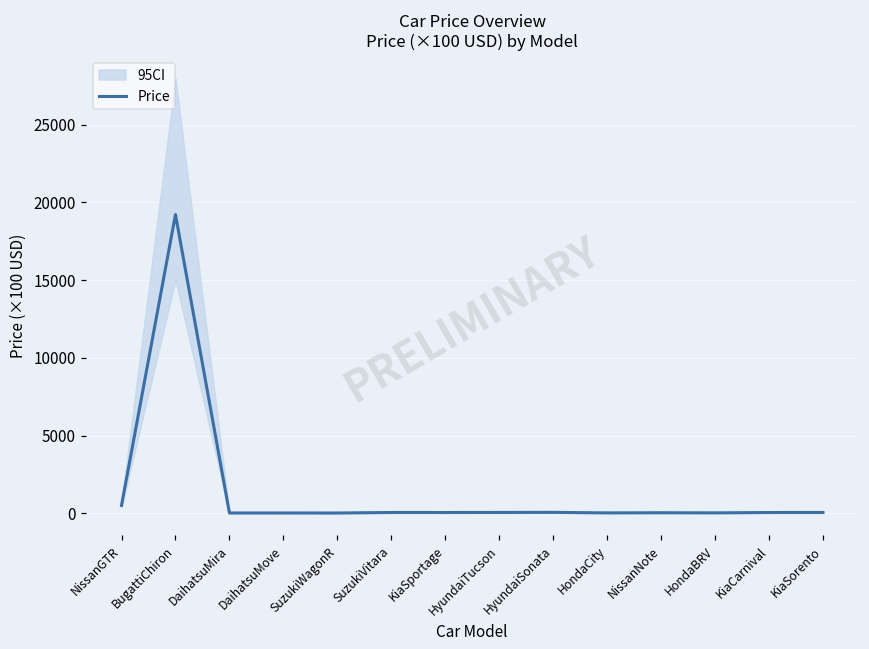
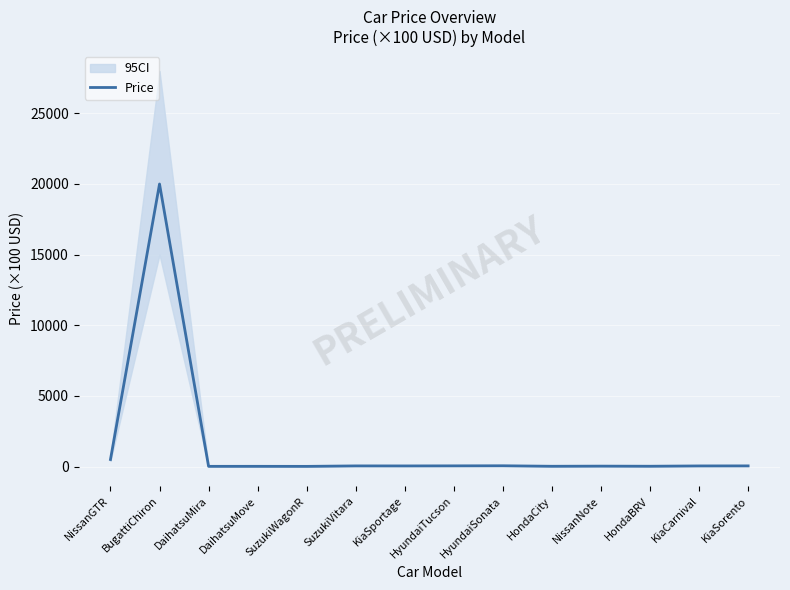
Price, BugattiChiron: 19200 -> 20000
